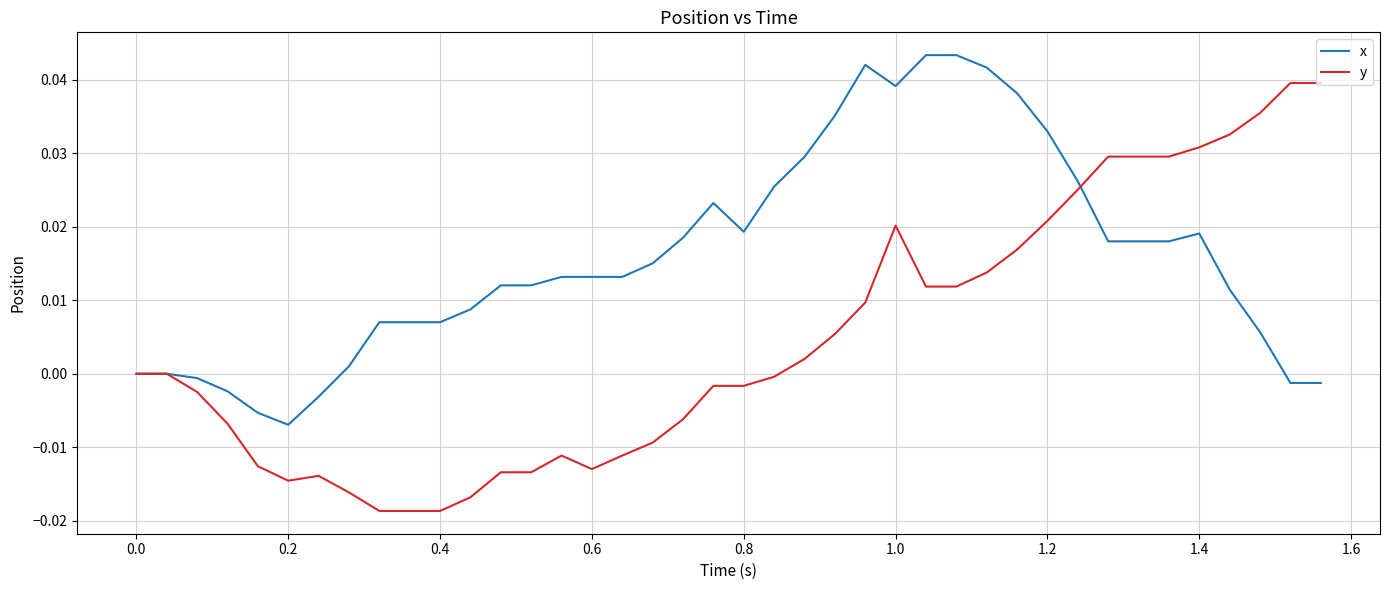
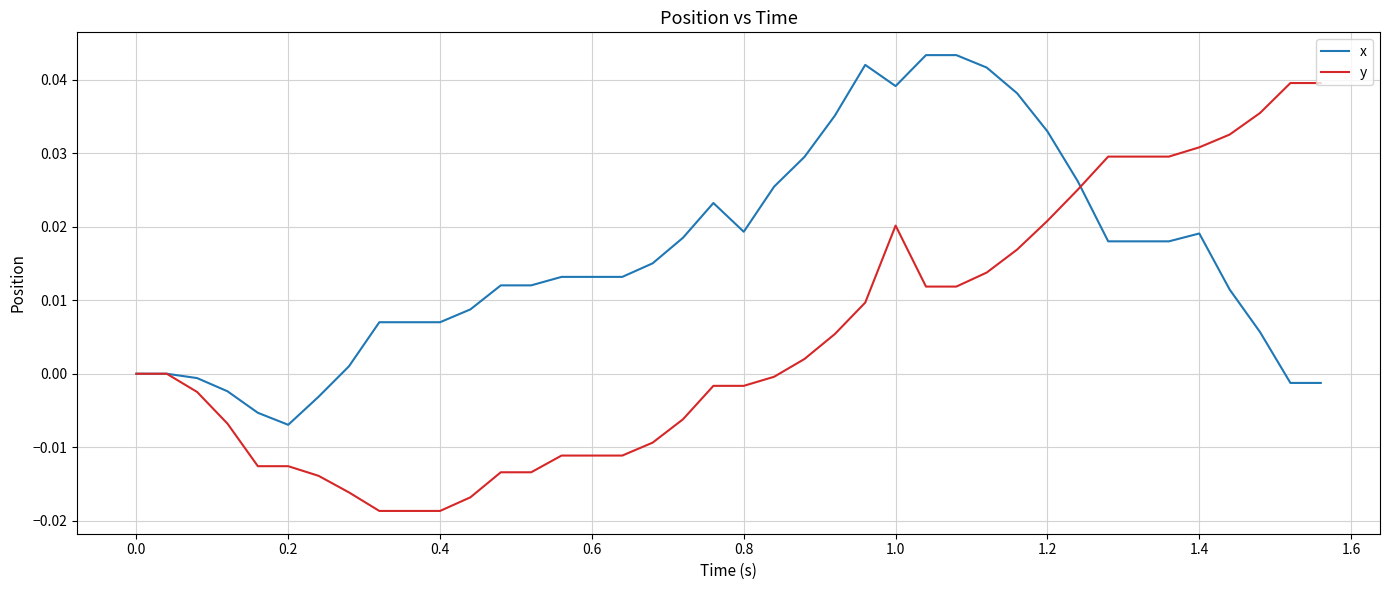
y, 0.2: -0.015 -> -0.013
y, 0.6: -0.013 -> -0.011
